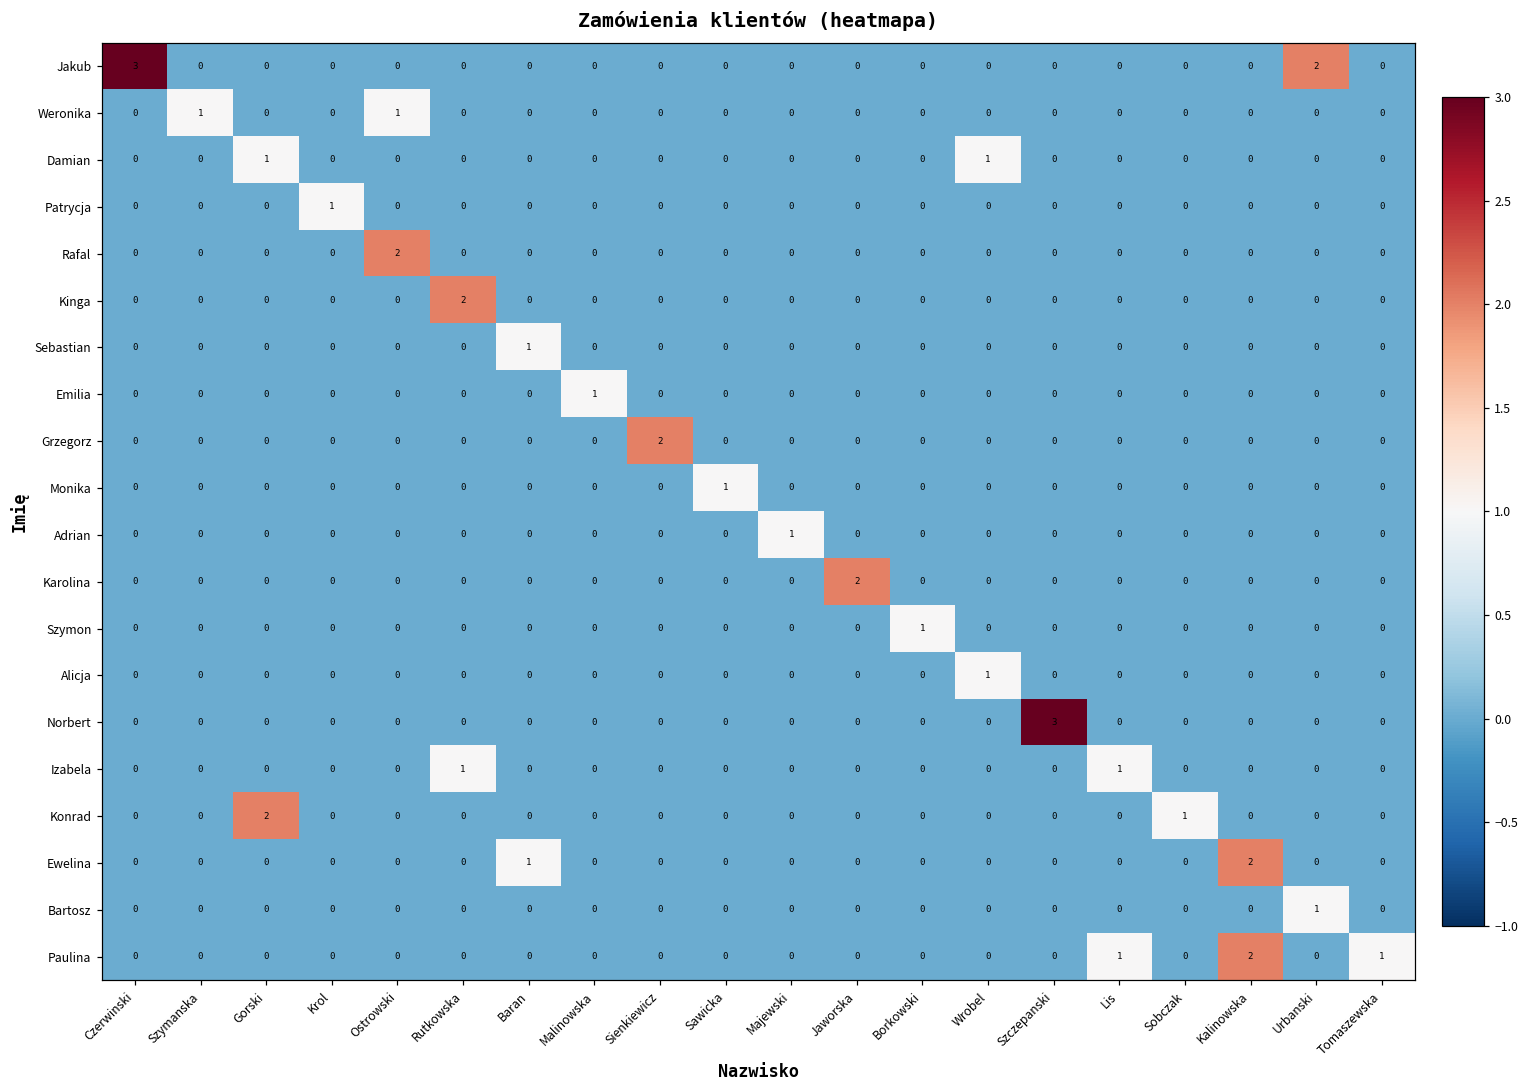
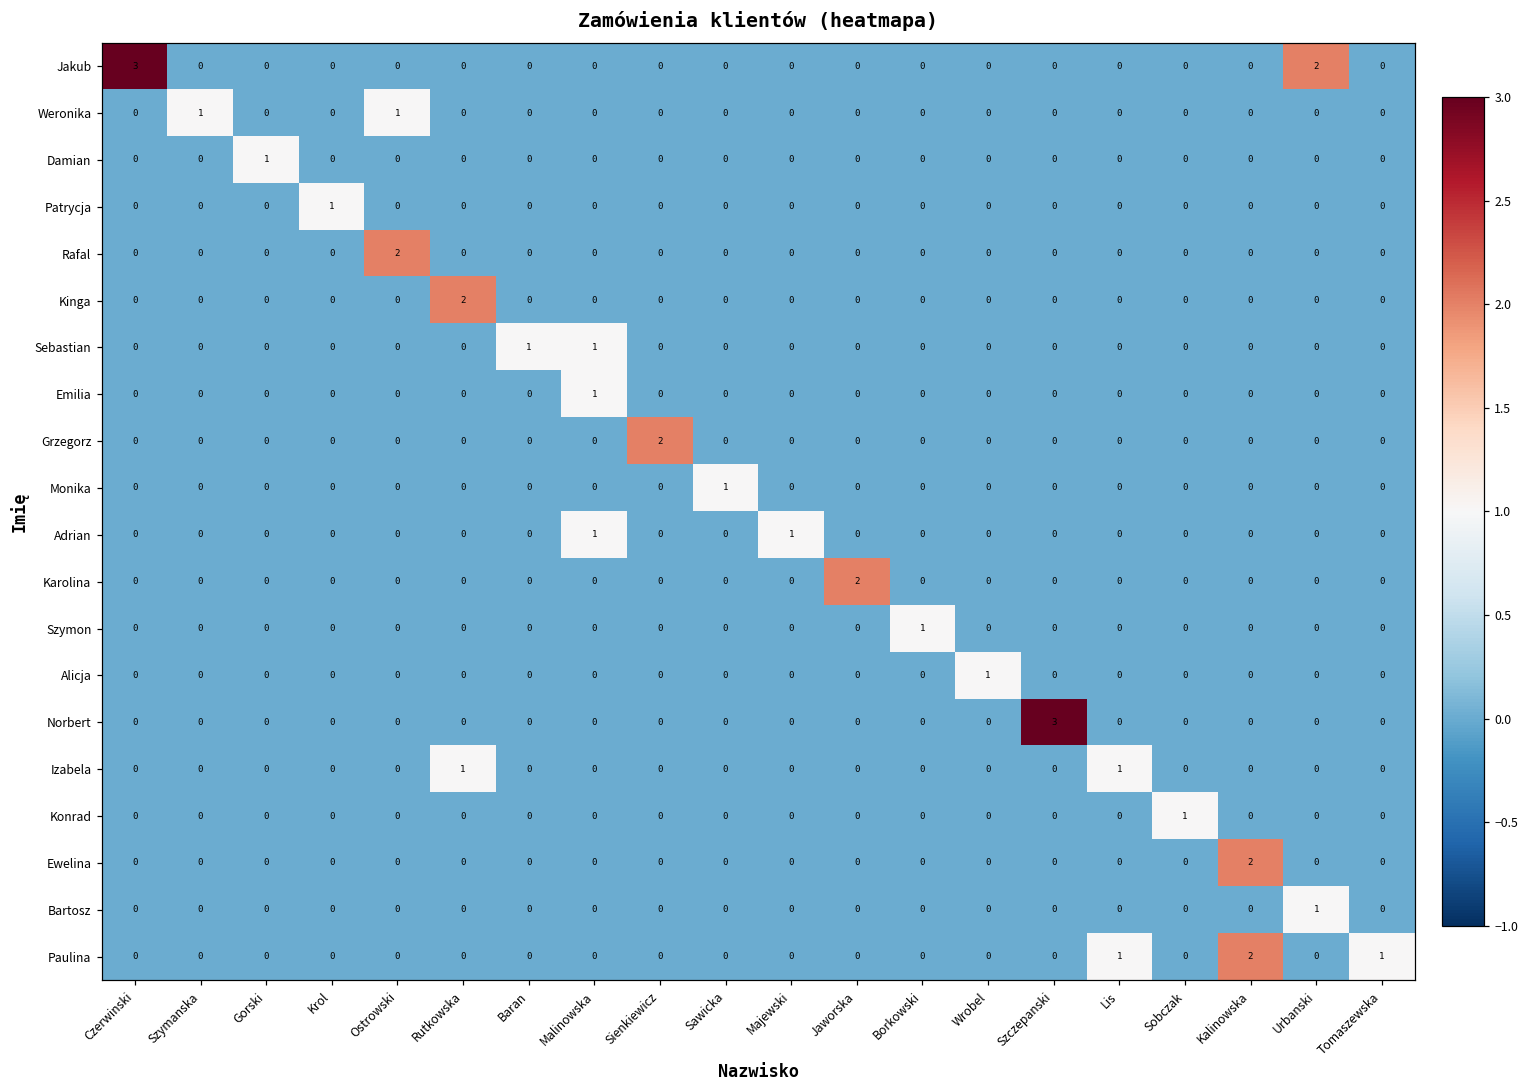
Damian, Wrobel: 1 -> 0
Sebastian, Malinowska: 0 -> 1
Adrian, Malinowska: 0 -> 1
Konrad, Gorski: 2 -> 0
Ewelina, Baran: 1 -> 0
